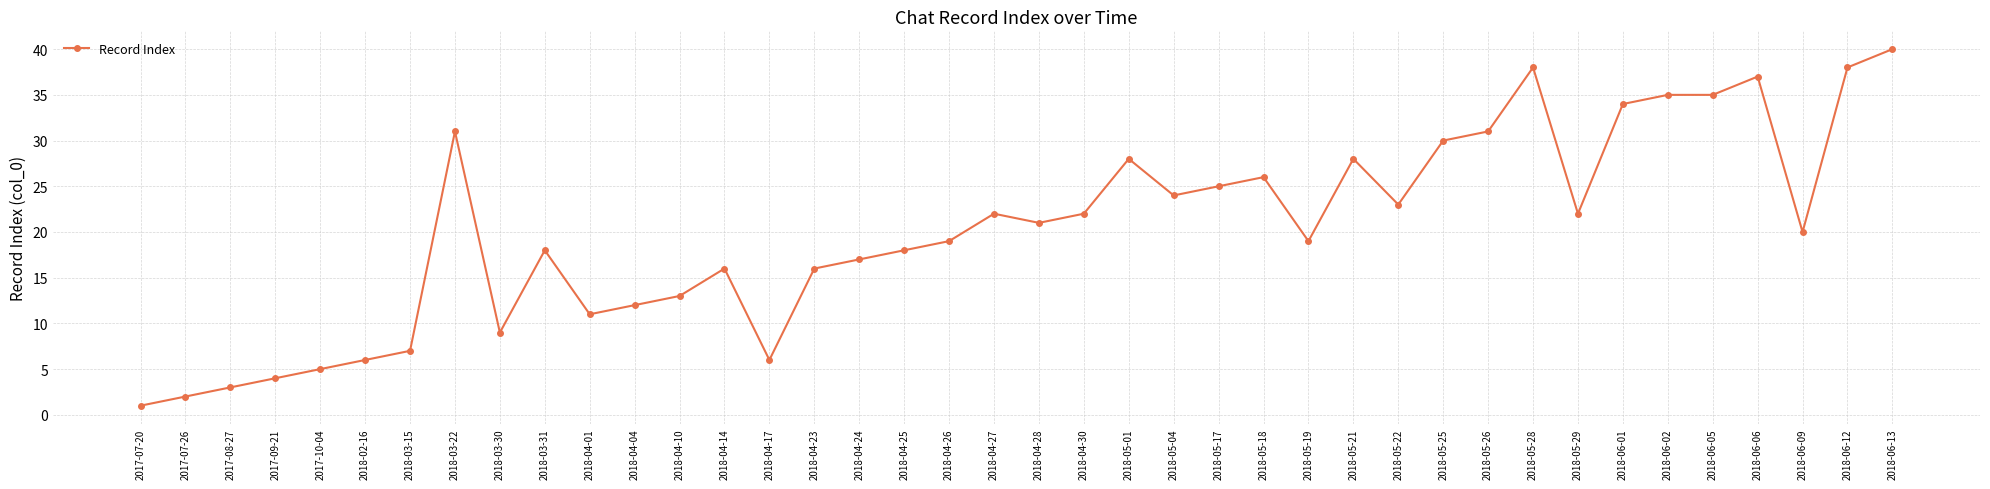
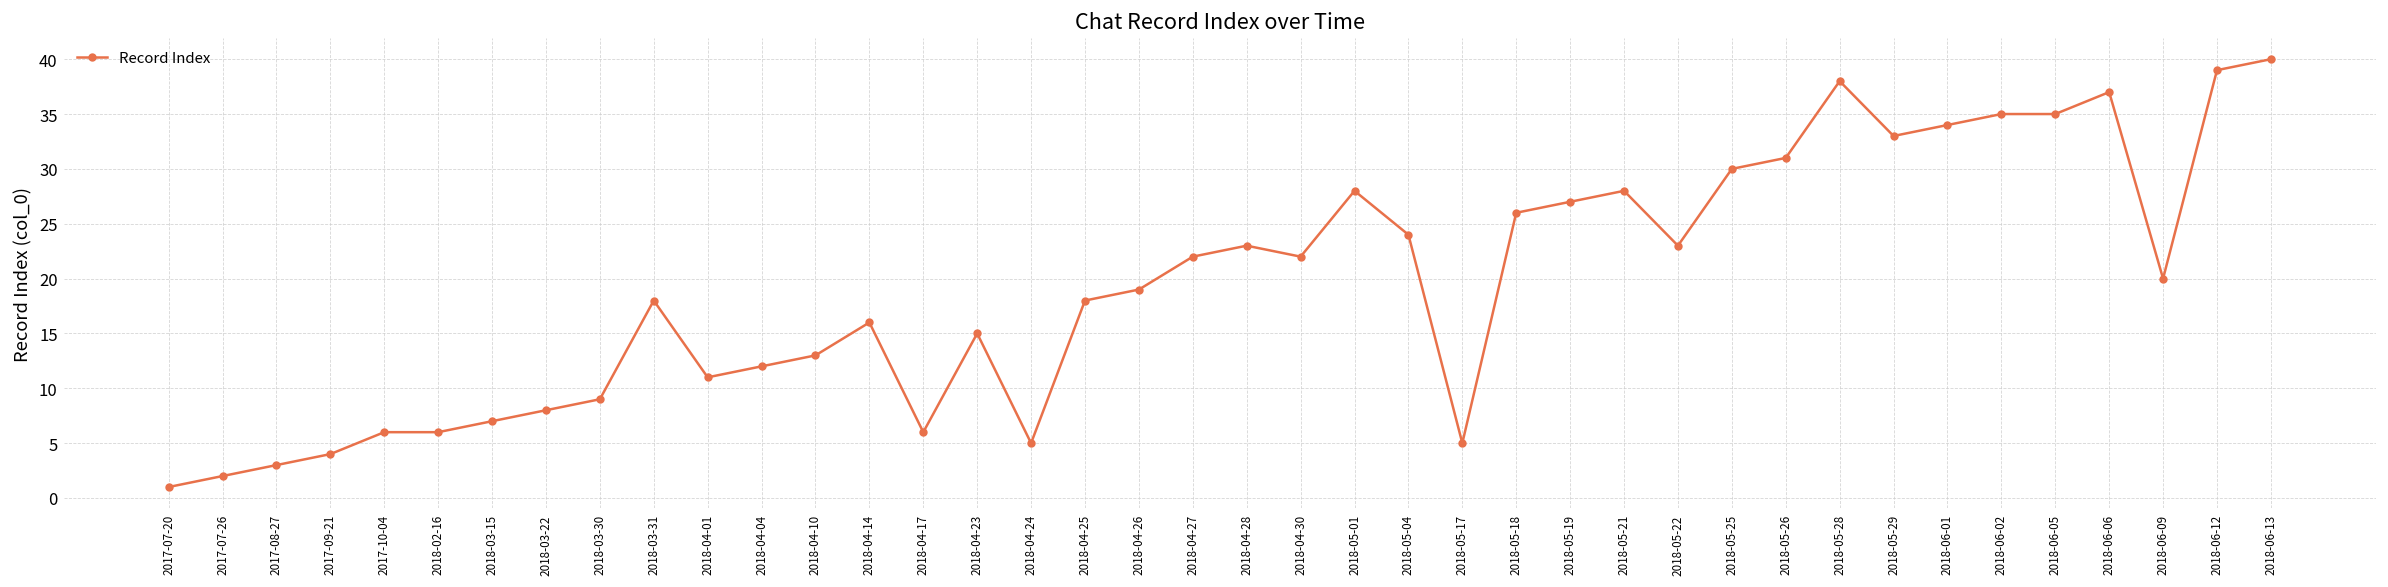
2017-10-04: 5 -> 6
2018-03-22: 31 -> 8
2018-04-23: 16 -> 15
2018-04-24: 17 -> 5
2018-04-28: 21 -> 23
2018-05-17: 25 -> 5
2018-05-19: 19 -> 27
2018-05-29: 22 -> 33
2018-06-12: 38 -> 39
